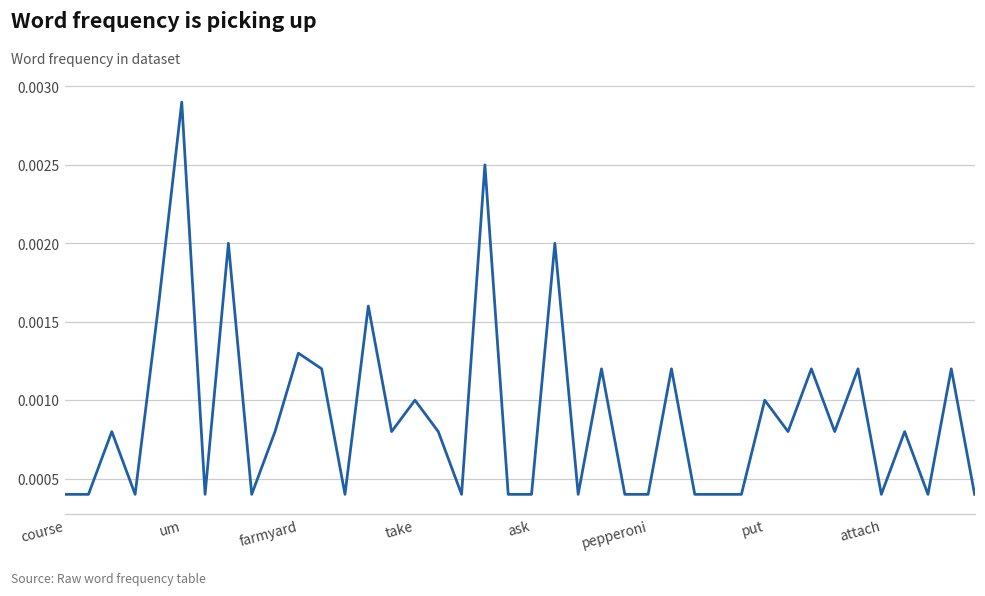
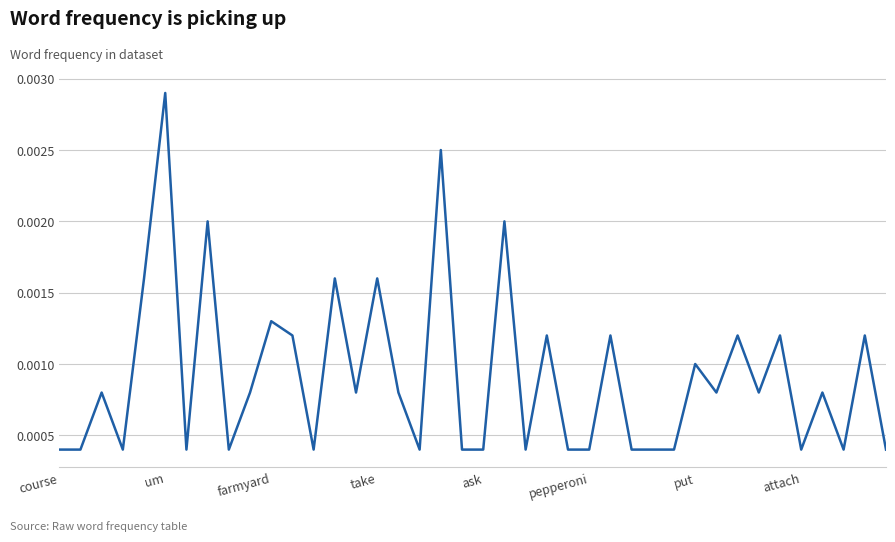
take: 0.0010 -> 0.0016
